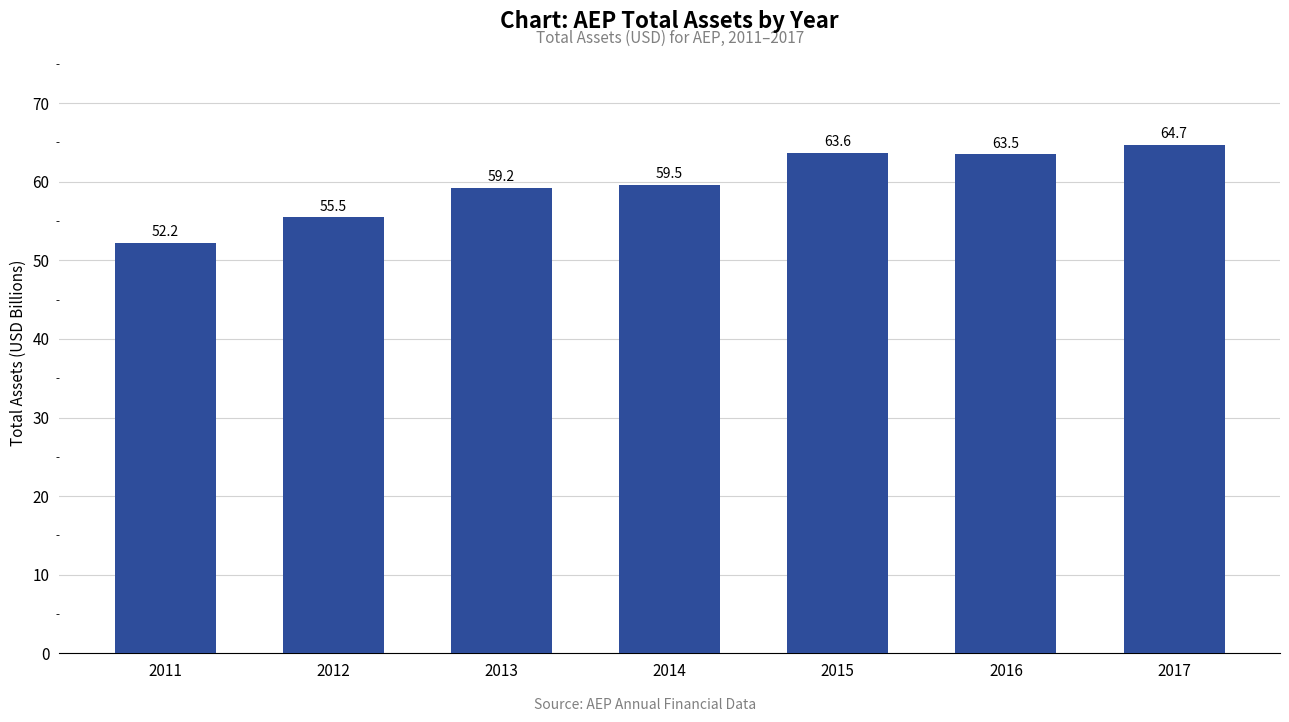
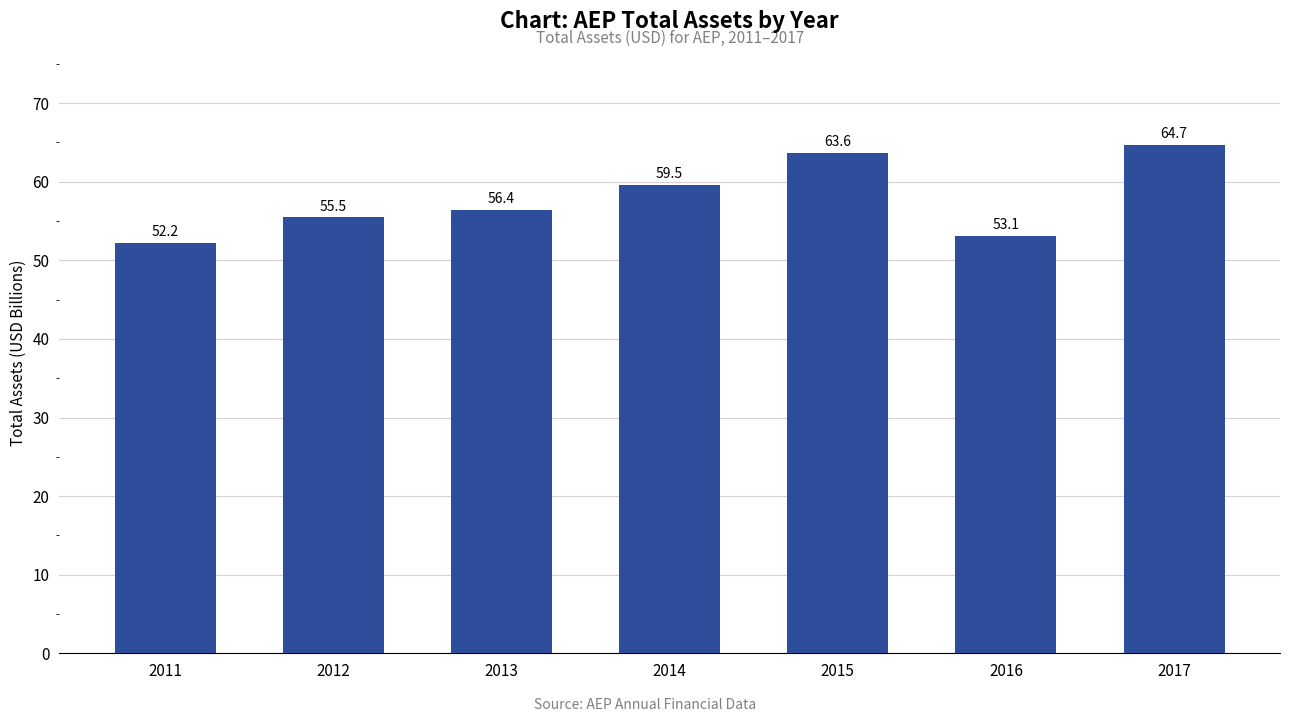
2013: 59.2 -> 56.4
2016: 63.5 -> 53.1
